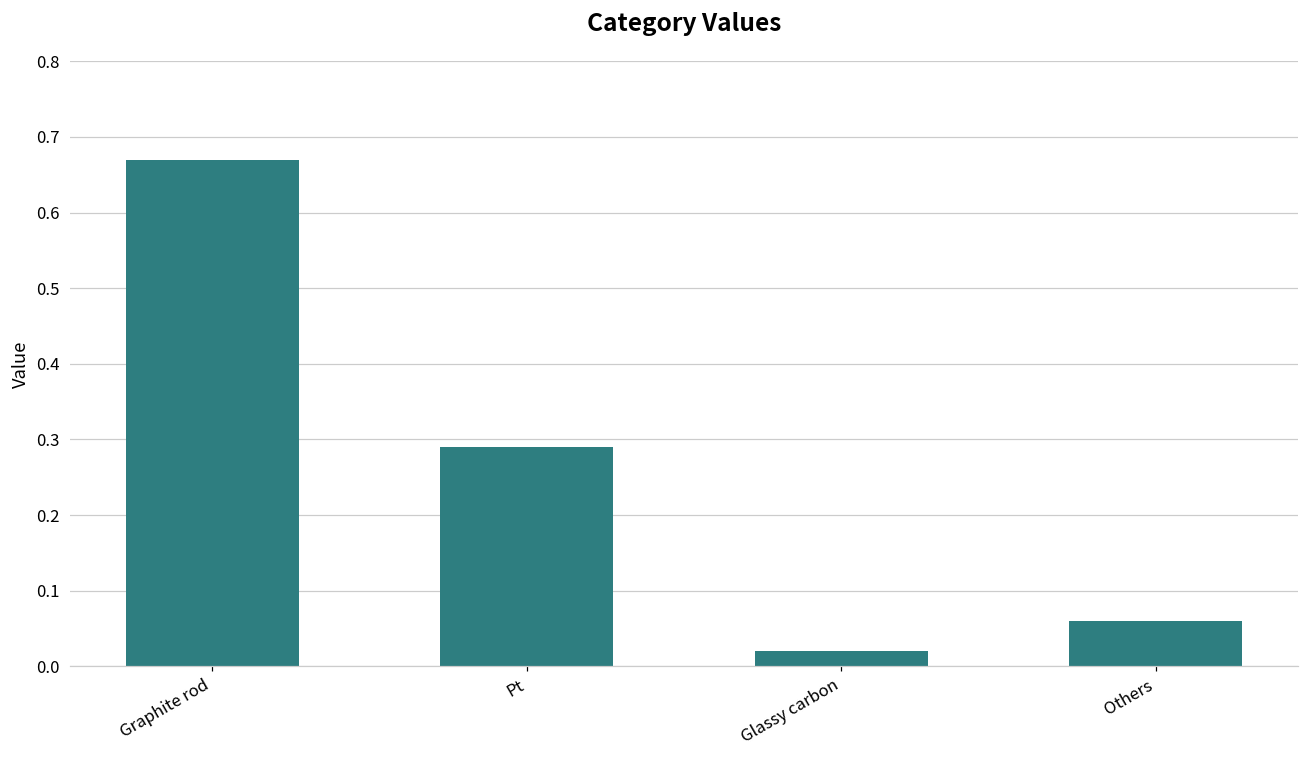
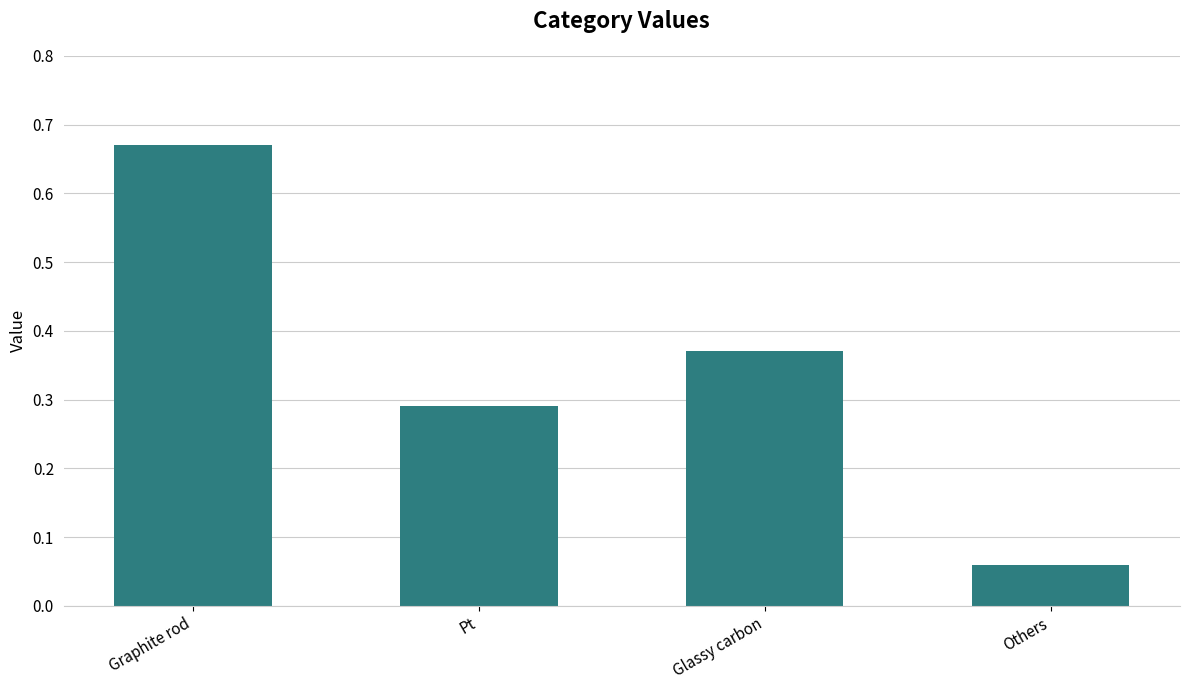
Glassy carbon: 0.02 -> 0.37
